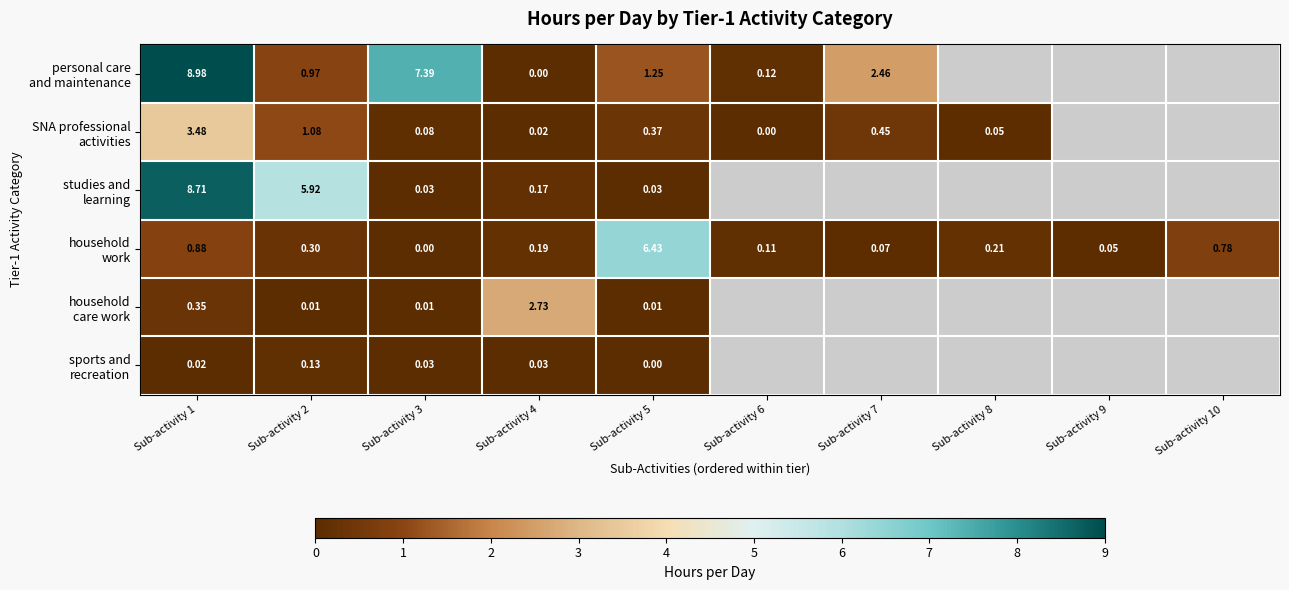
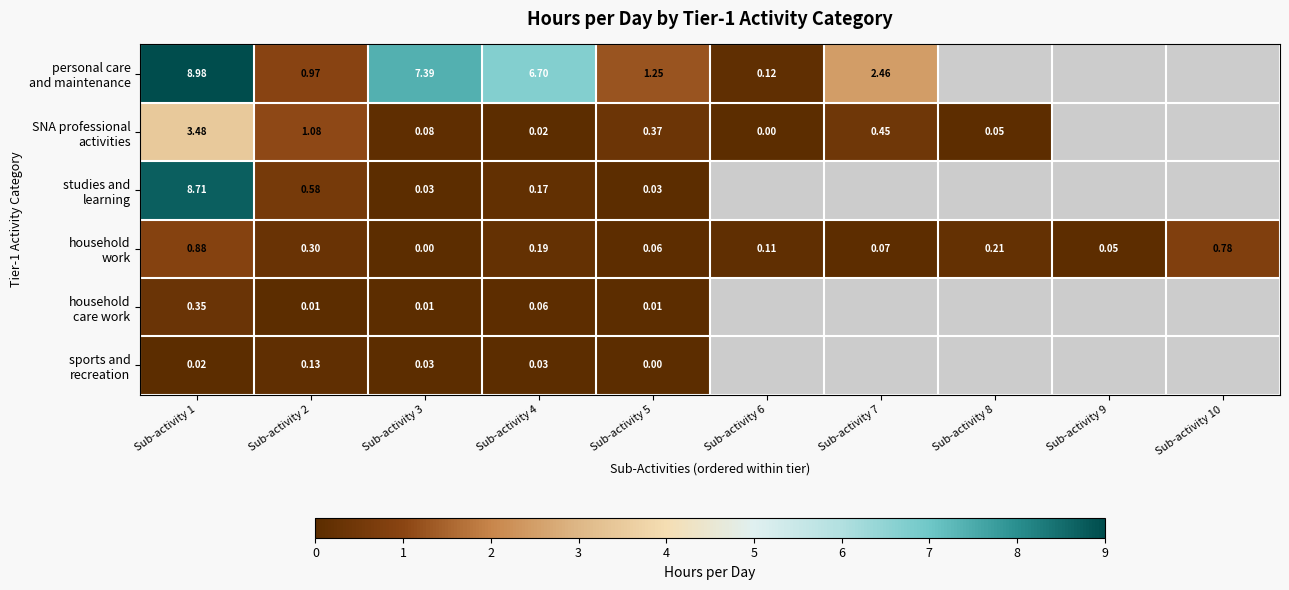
personal care and maintenance, Sub-activity 4: 0.00 -> 6.70
studies and learning, Sub-activity 2: 5.92 -> 0.58
household work, Sub-activity 5: 6.43 -> 0.06
household care work, Sub-activity 4: 2.73 -> 0.06
